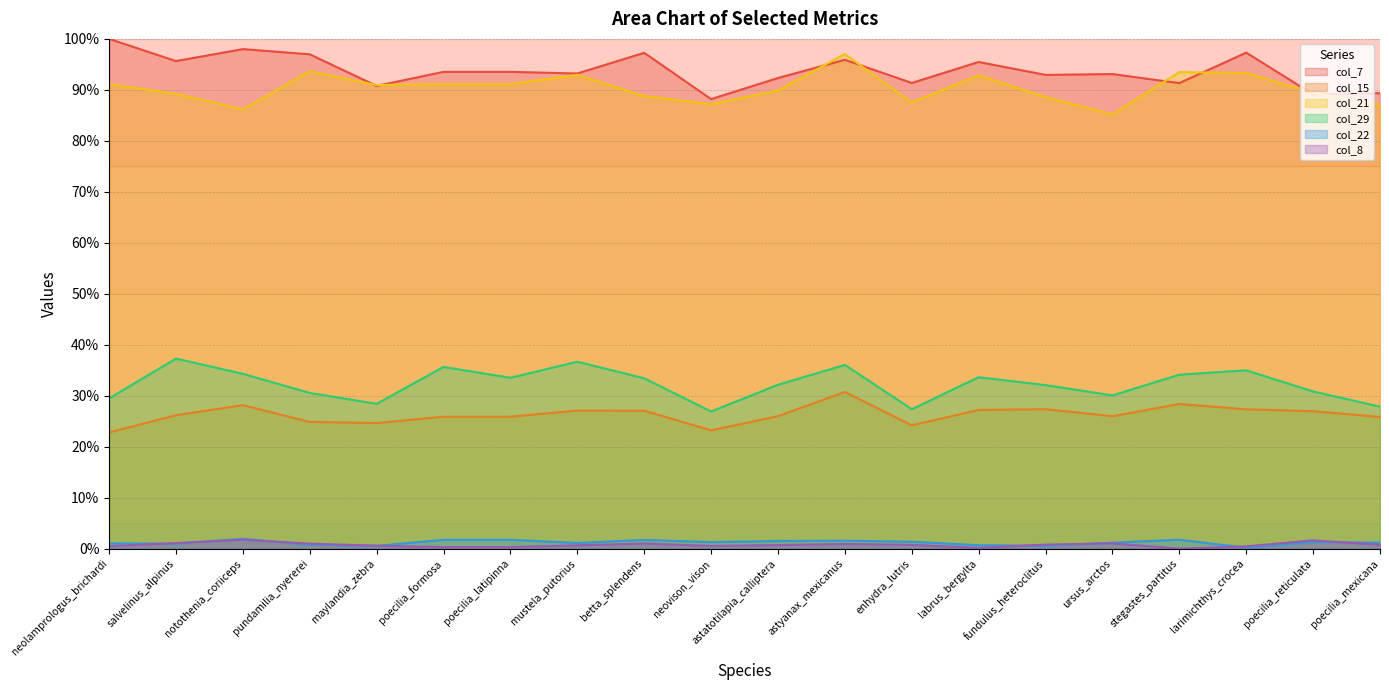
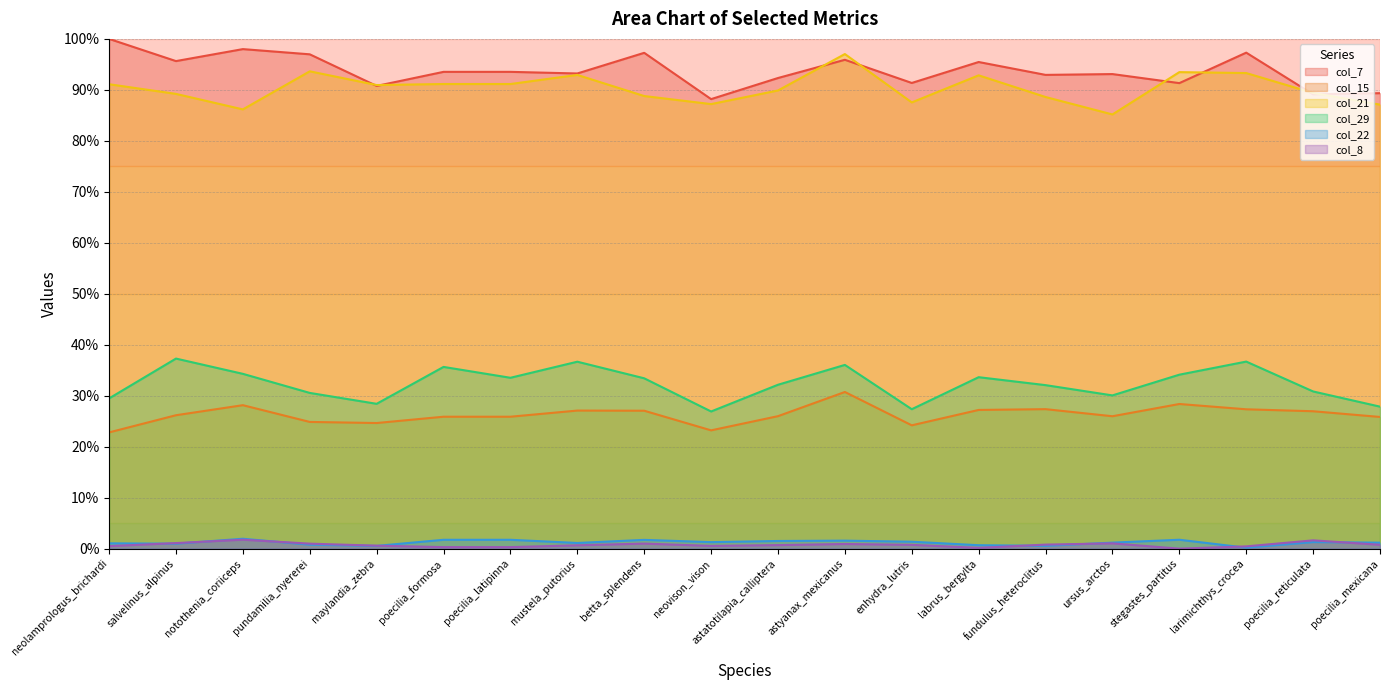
col_29, larimichthys_crocea: 35% -> 37%
